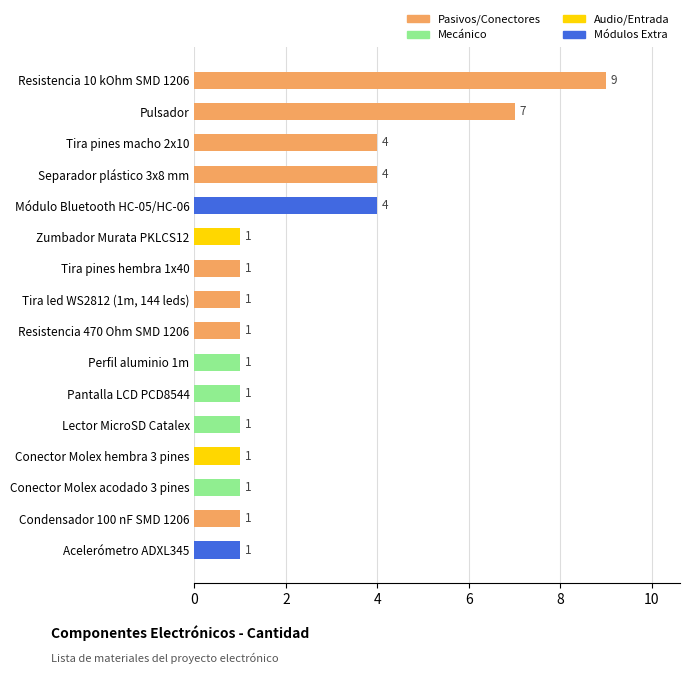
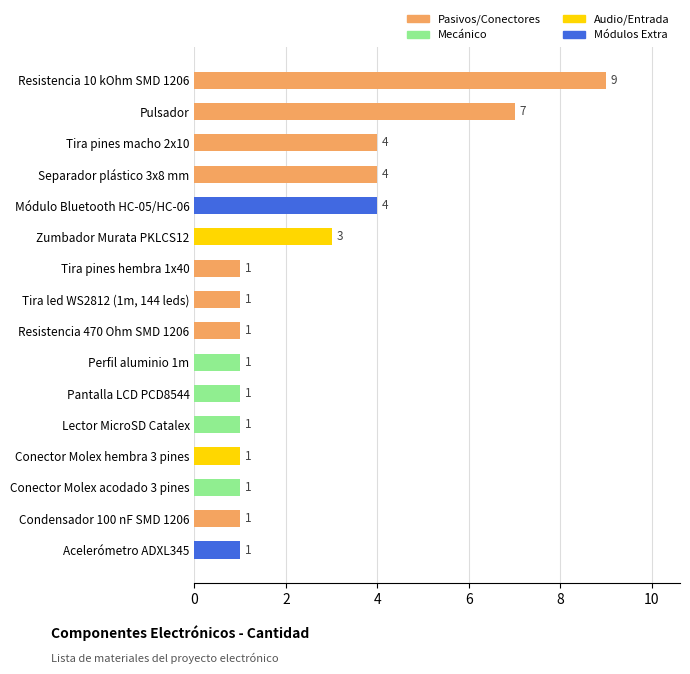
Zumbador Murata PKLCS12: 1 -> 3
